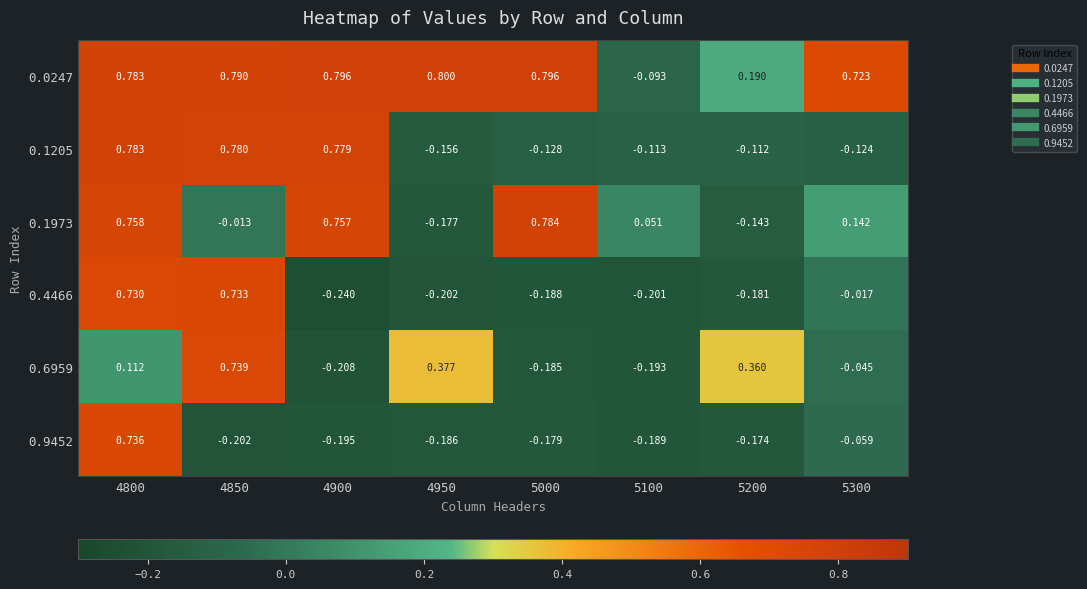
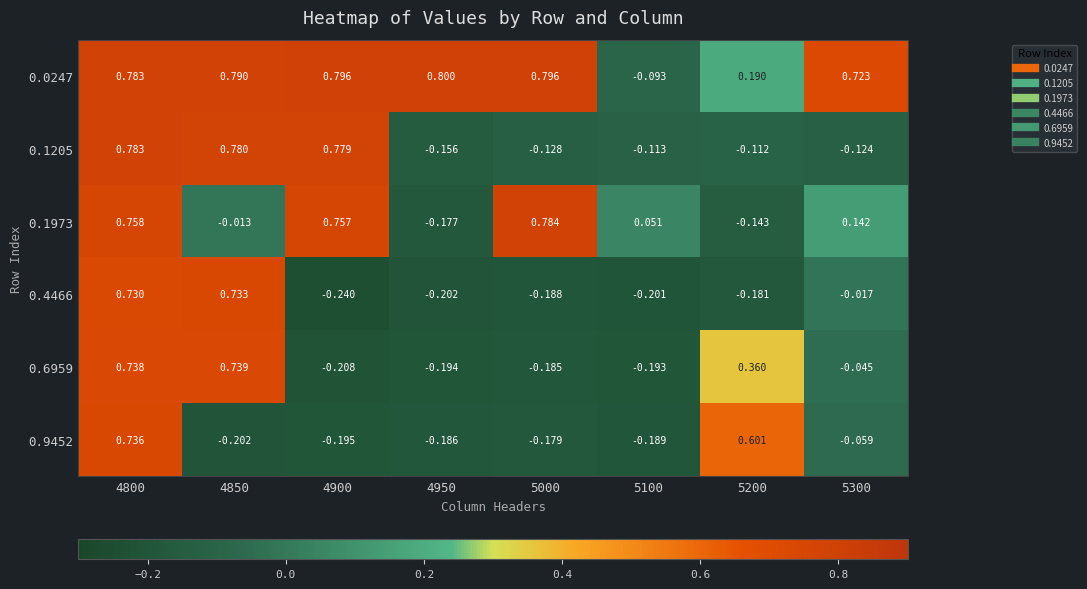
0.6959, 4800: 0.112 -> 0.738
0.6959, 4950: 0.377 -> -0.194
0.9452, 5200: -0.174 -> 0.601
